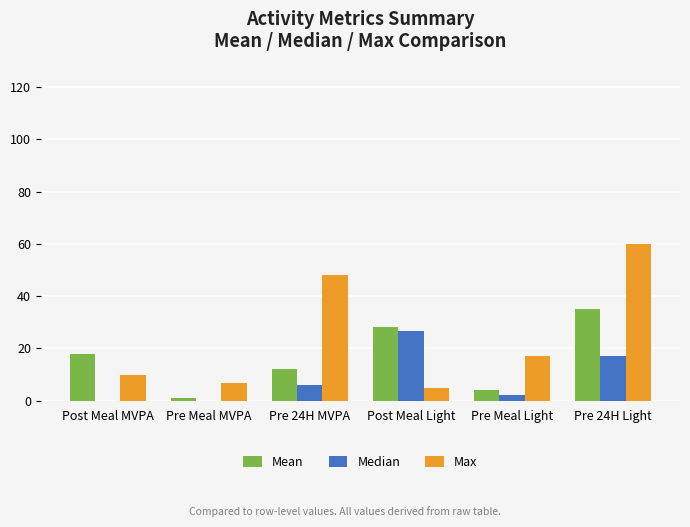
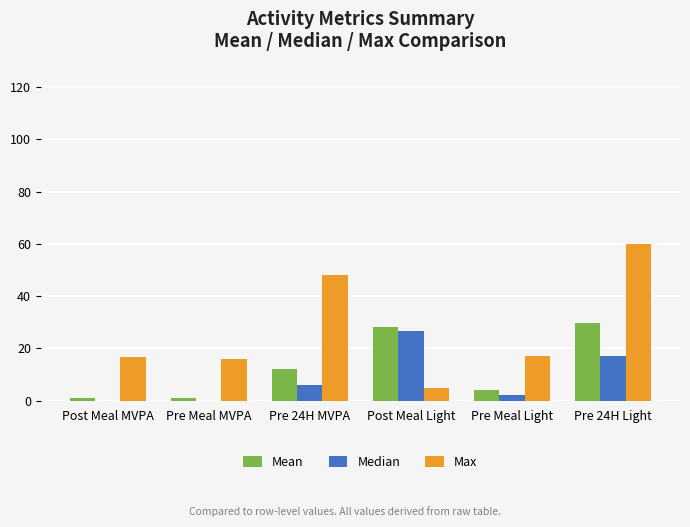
Mean, Post Meal MVPA: 18 -> 1
Max, Post Meal MVPA: 10 -> 17
Max, Pre Meal MVPA: 7 -> 16
Mean, Pre 24H Light: 35 -> 30
